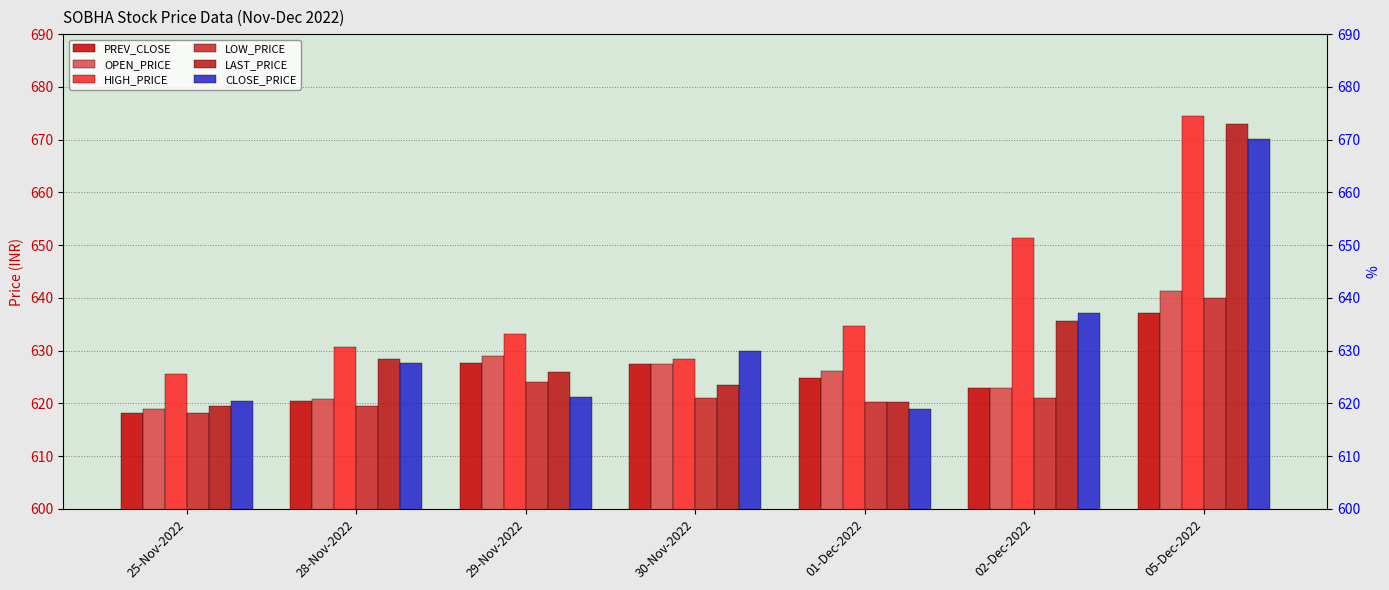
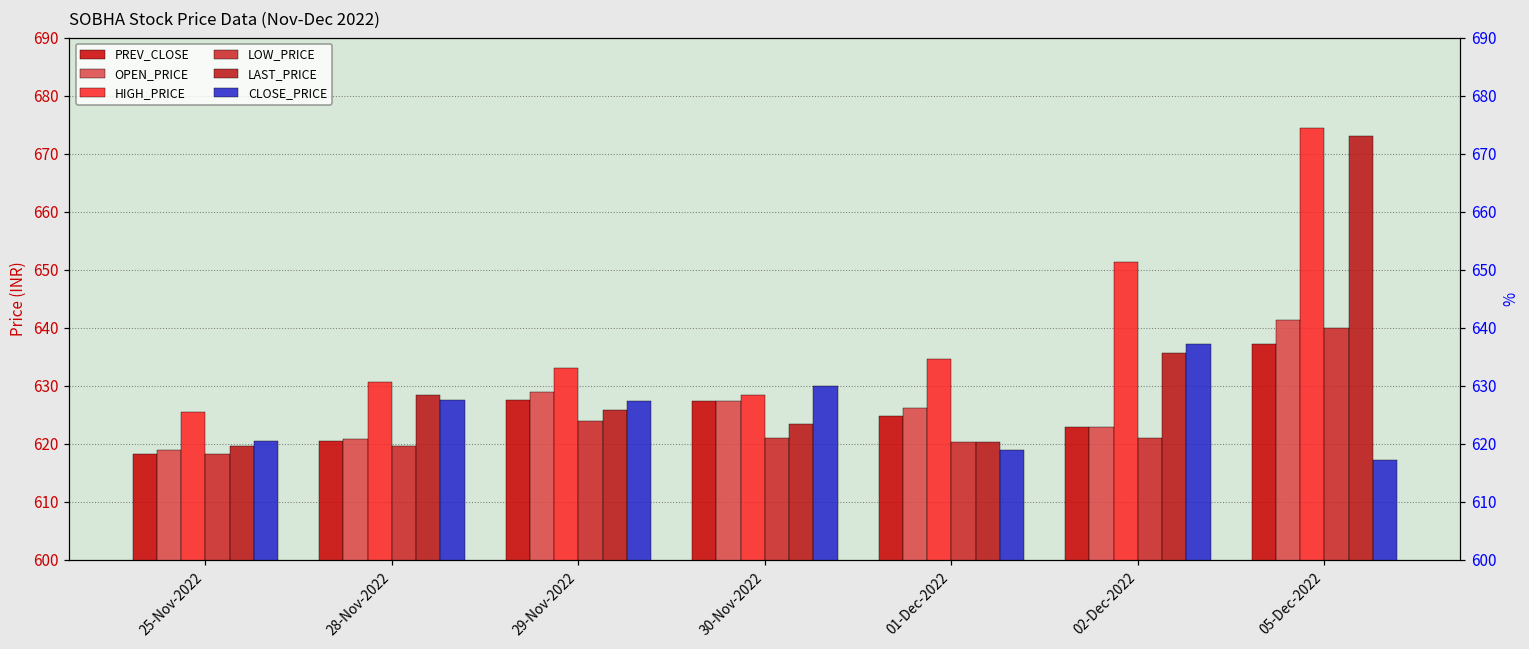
CLOSE_PRICE, 29-Nov-2022: 621 -> 627
CLOSE_PRICE, 05-Dec-2022: 670 -> 617
